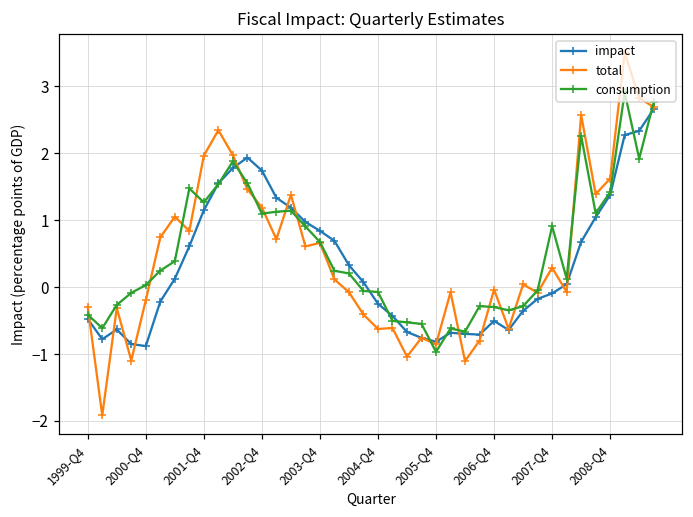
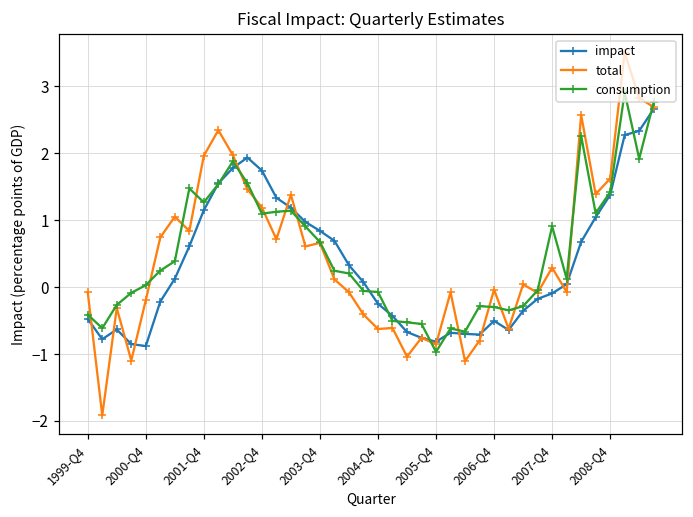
total, 1999-Q4: -0.3 -> -0.1
